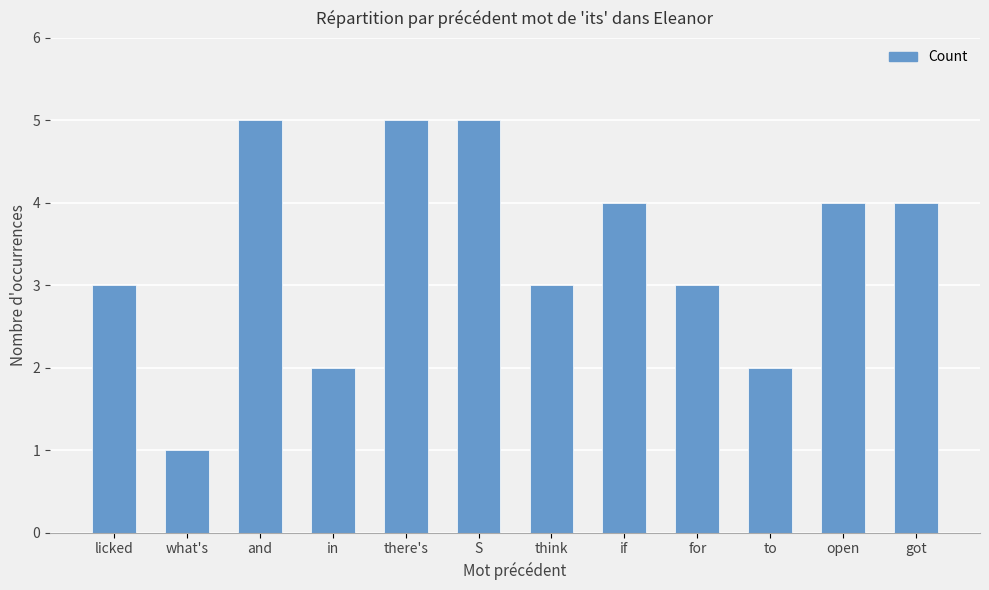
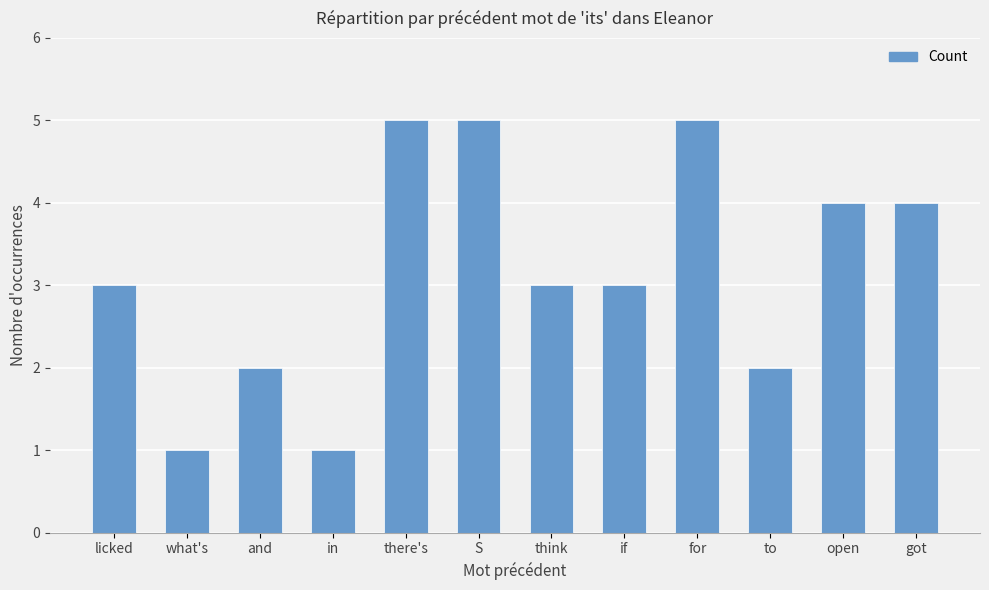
and: 5 -> 2
in: 2 -> 1
if: 4 -> 3
for: 3 -> 5
